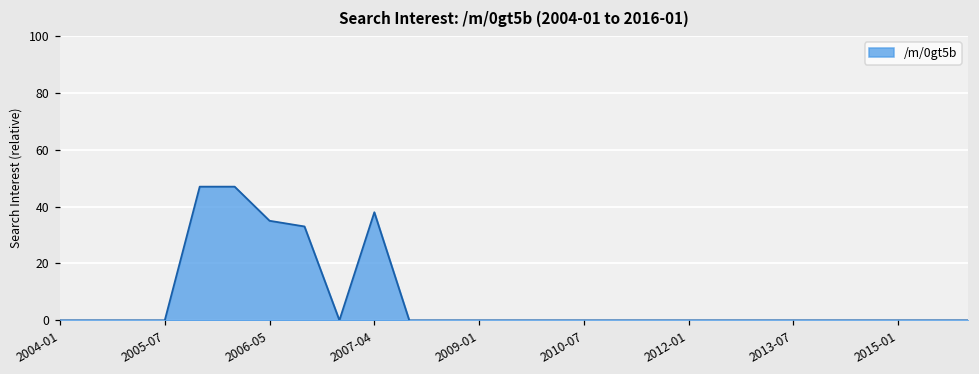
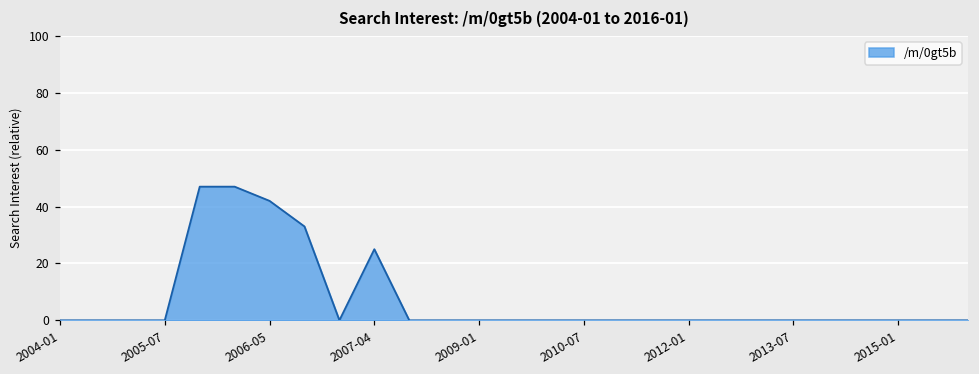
2006-05: 35 -> 42
2007-04: 38 -> 25
